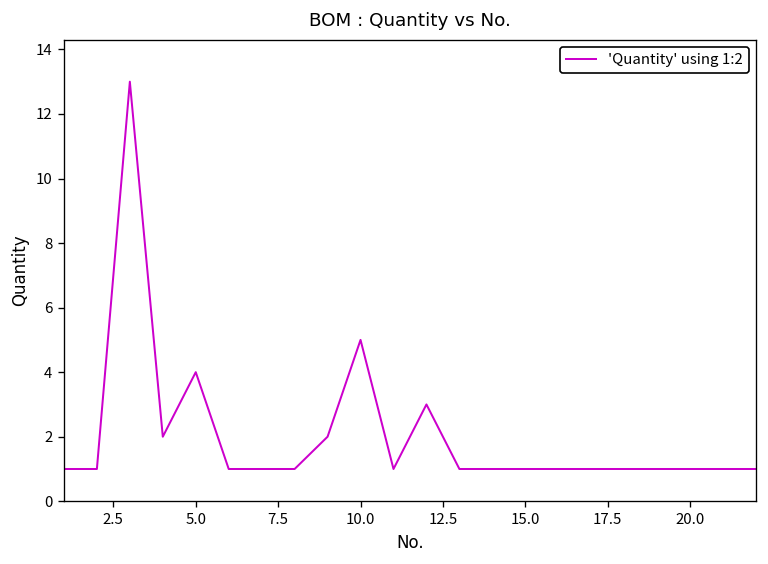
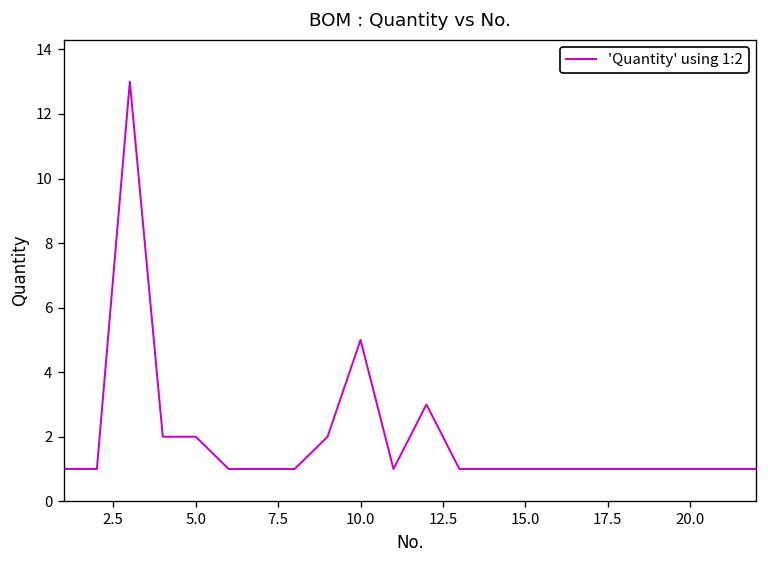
5.0: 4 -> 2
